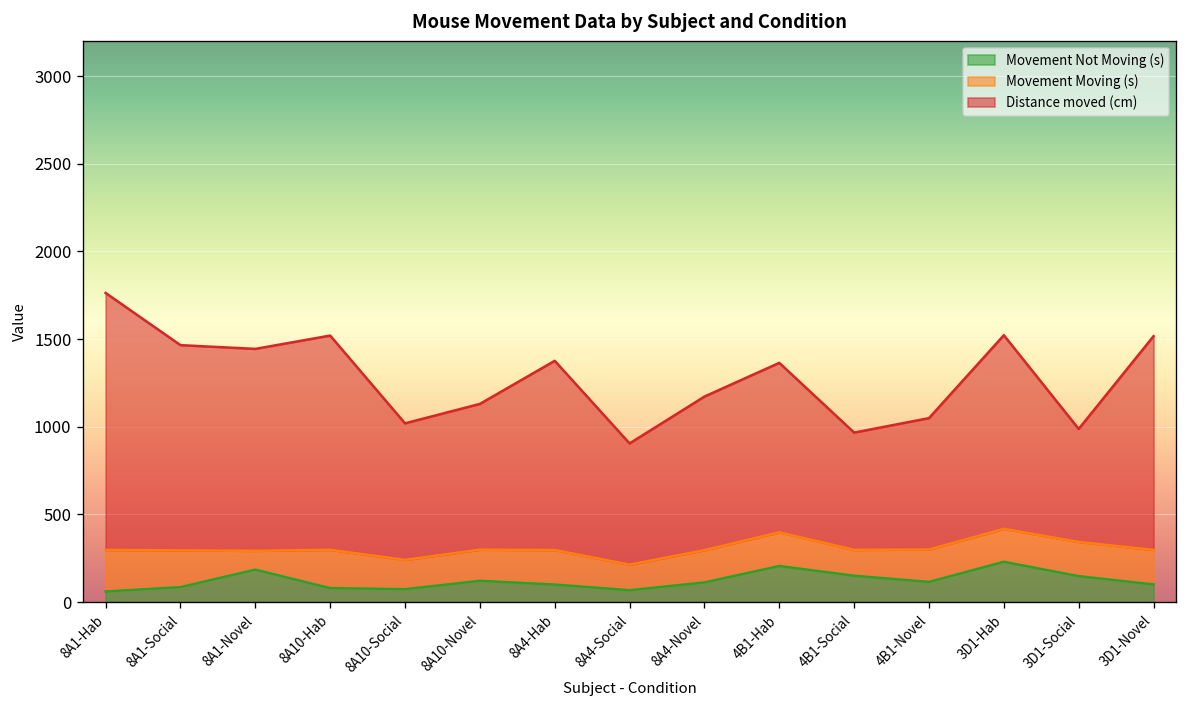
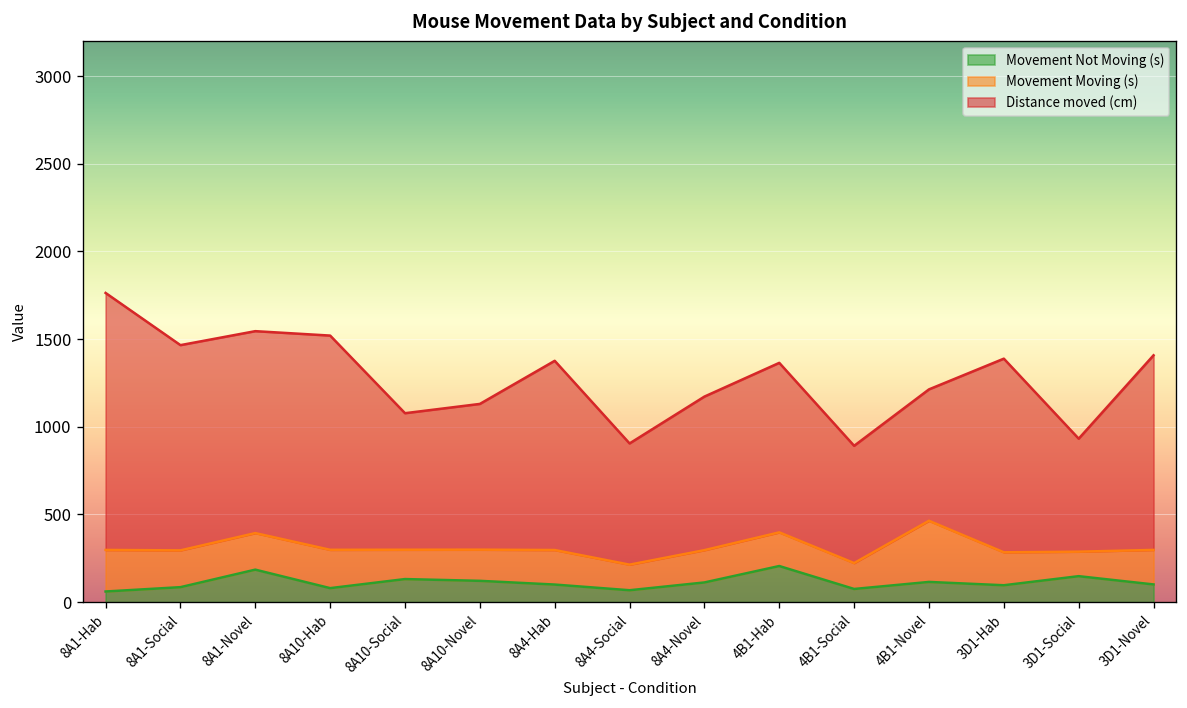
Movement Moving (s), 8A1-Novel: 110 -> 210
Movement Not Moving (s), 8A10-Social: 70 -> 130
Movement Not Moving (s), 4B1-Social: 150 -> 80
Movement Moving (s), 4B1-Novel: 180 -> 350
Movement Not Moving (s), 3D1-Hab: 230 -> 100
Movement Moving (s), 3D1-Social: 200 -> 140
Distance moved (cm), 3D1-Novel: 1220 -> 1110
